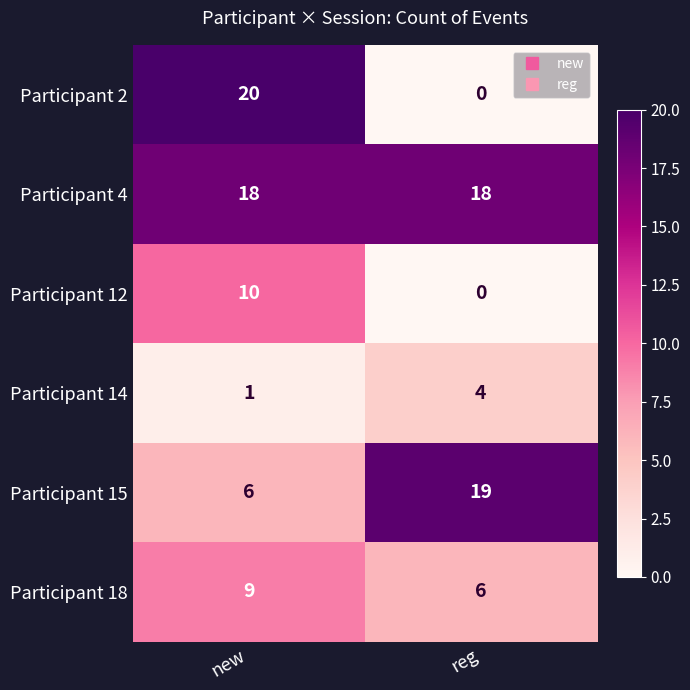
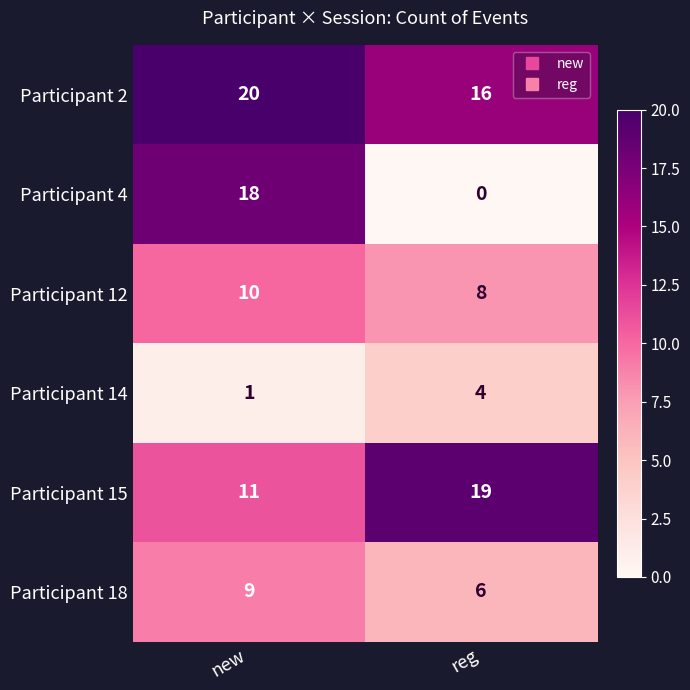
Participant 2, reg: 0 -> 16
Participant 4, reg: 18 -> 0
Participant 12, reg: 0 -> 8
Participant 15, new: 6 -> 11
